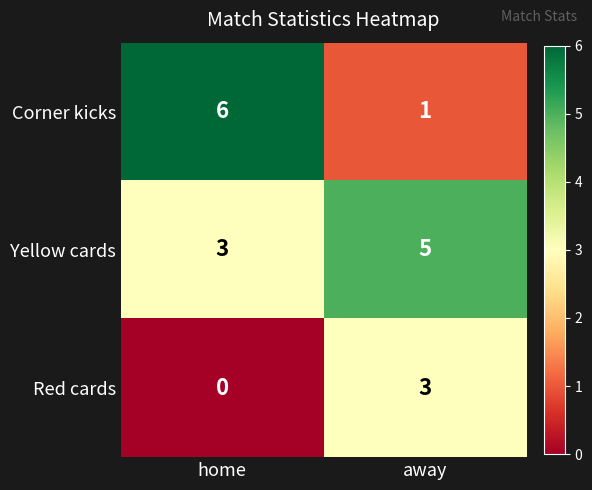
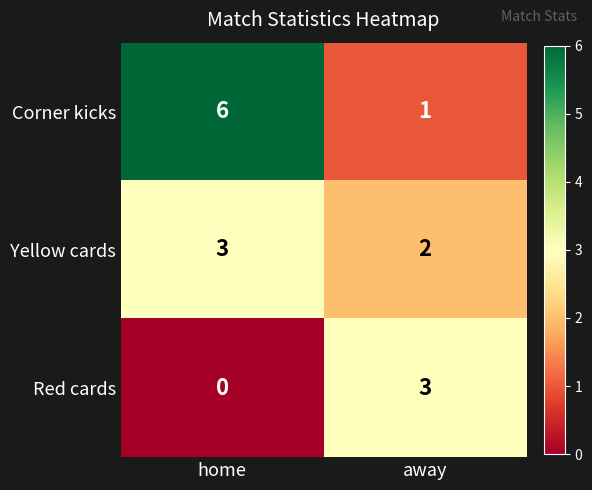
Yellow cards, away: 5 -> 2
